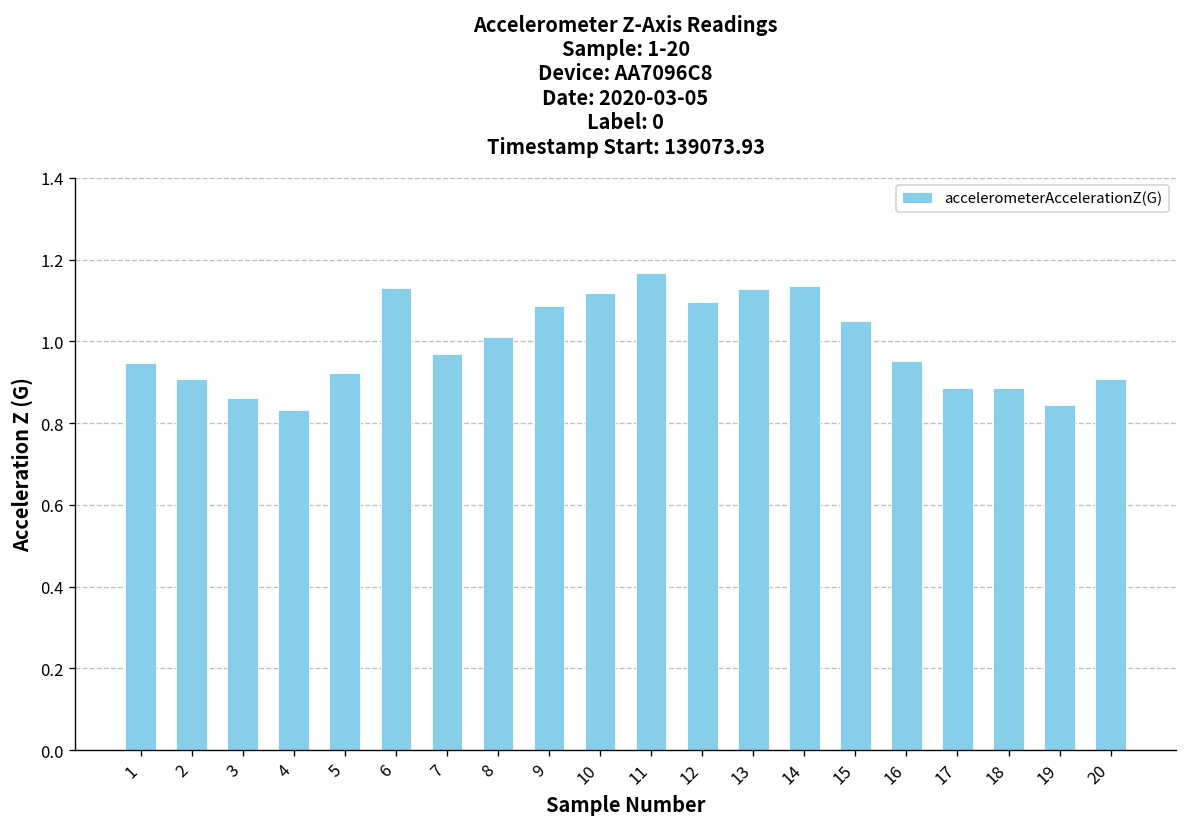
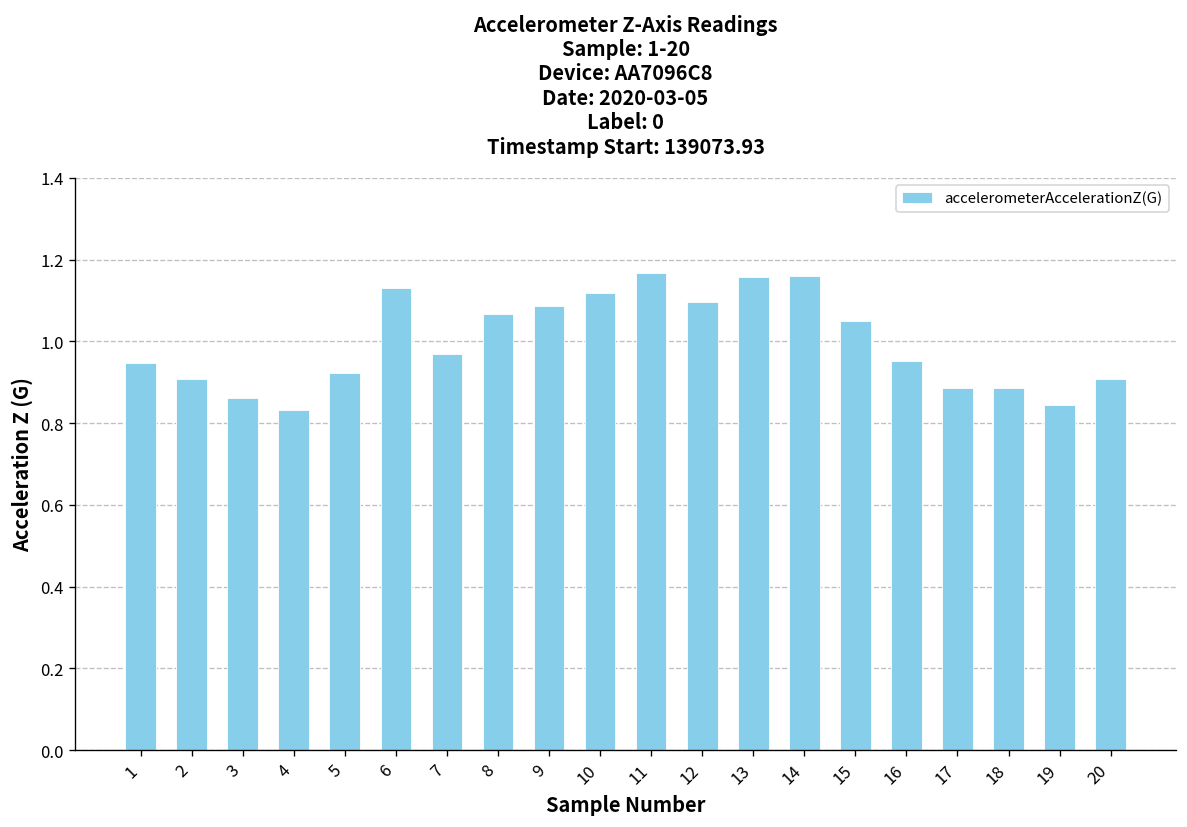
8: 1.01 -> 1.07
13: 1.13 -> 1.16
14: 1.14 -> 1.16
